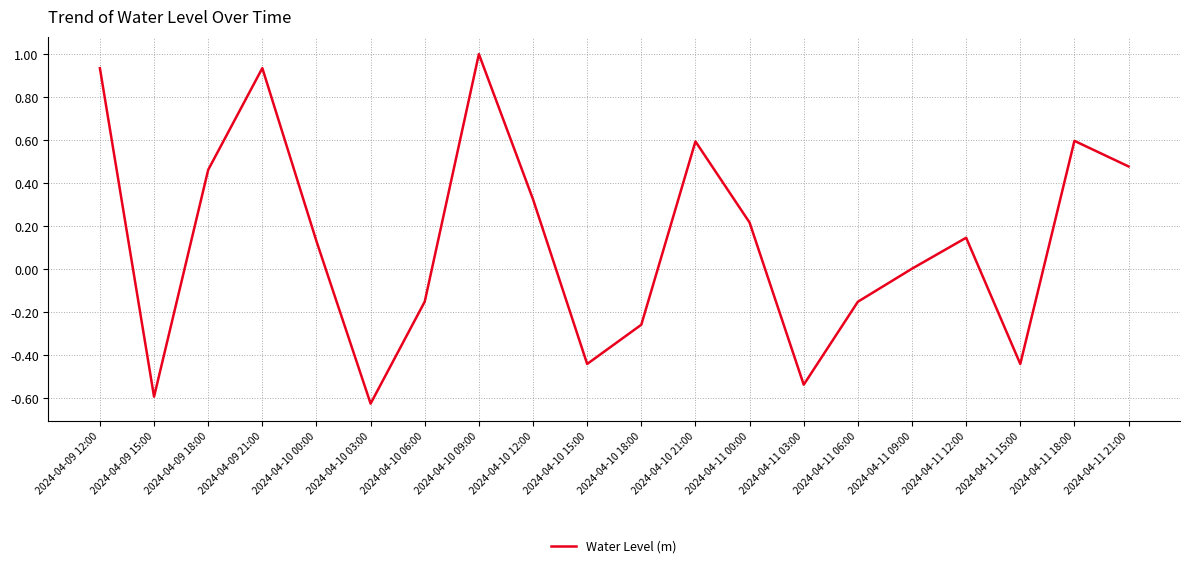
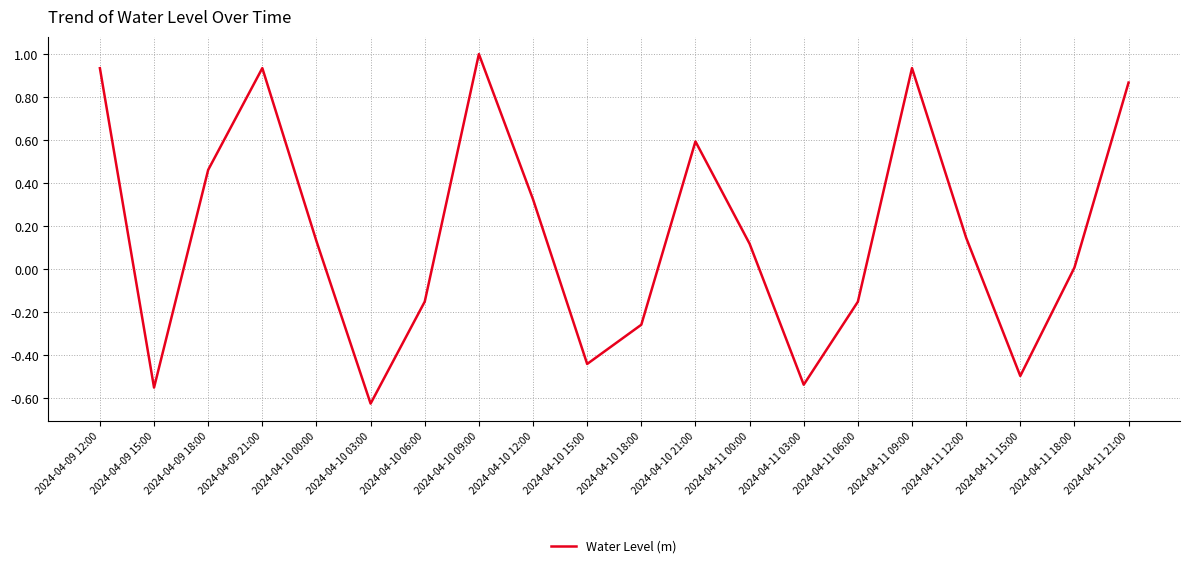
2024-04-09 15:00: -0.59 -> -0.55
2024-04-11 00:00: 0.22 -> 0.12
2024-04-11 09:00: 0.00 -> 0.94
2024-04-11 15:00: -0.44 -> -0.50
2024-04-11 18:00: 0.60 -> 0.01
2024-04-11 21:00: 0.48 -> 0.87
